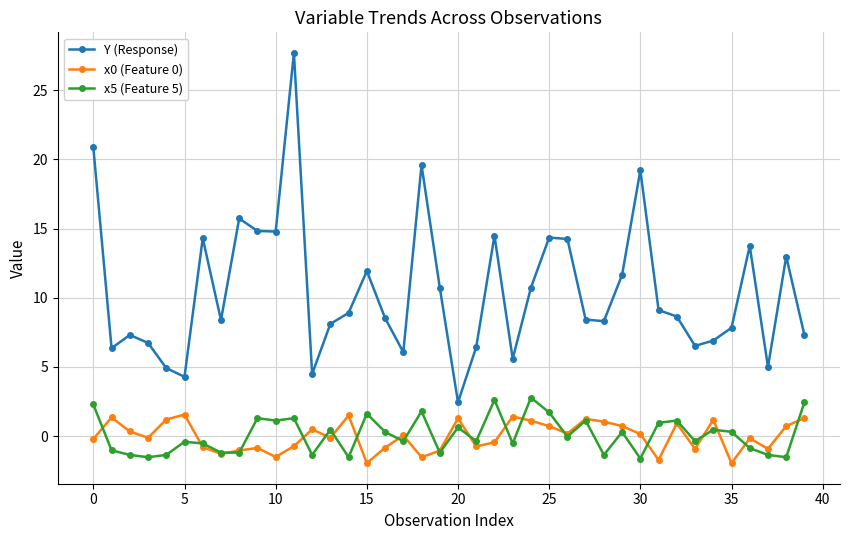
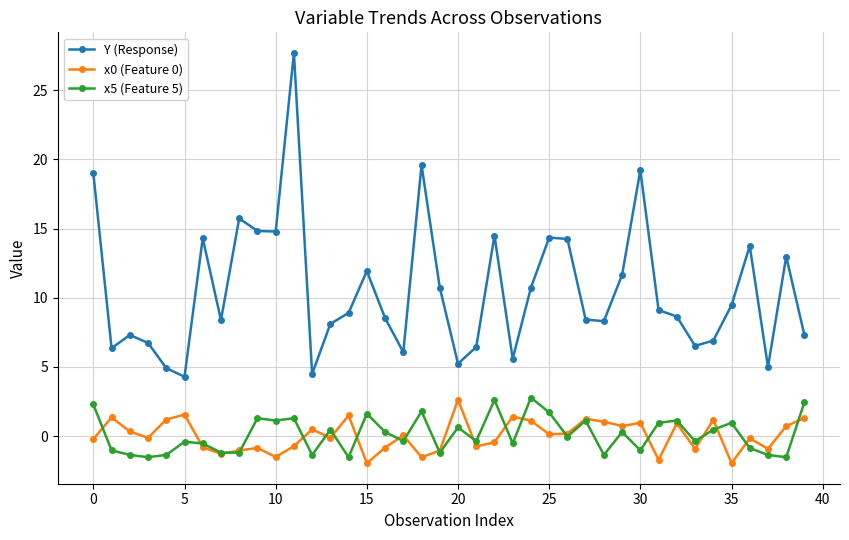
Y (Response), 0: 20.9 -> 19.0
Y (Response), 20: 2.4 -> 5.2
x0 (Feature 0), 20: 1.3 -> 2.6
x0 (Feature 0), 25: 0.7 -> 0.1
x0 (Feature 0), 30: 0.2 -> 1.0
x5 (Feature 5), 30: -1.6 -> -1.0
Y (Response), 35: 7.8 -> 9.5
x5 (Feature 5), 35: 0.3 -> 1.0
